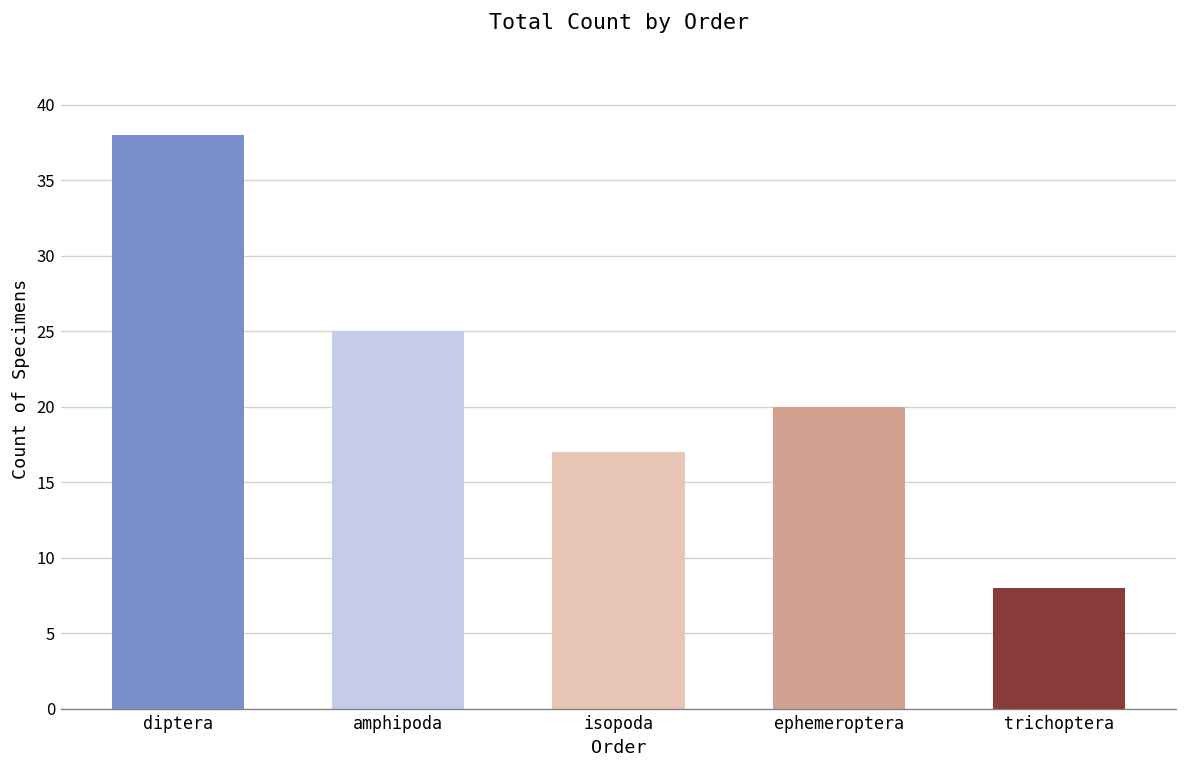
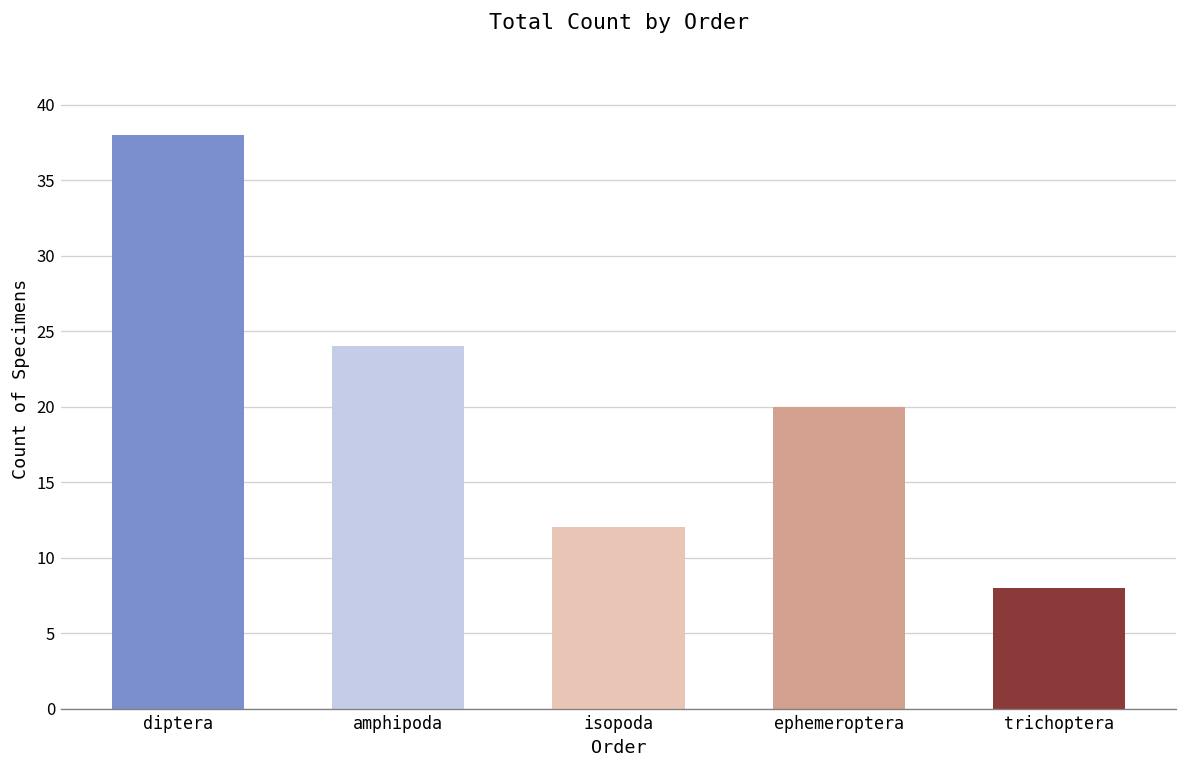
amphipoda: 25 -> 24
isopoda: 17 -> 12
